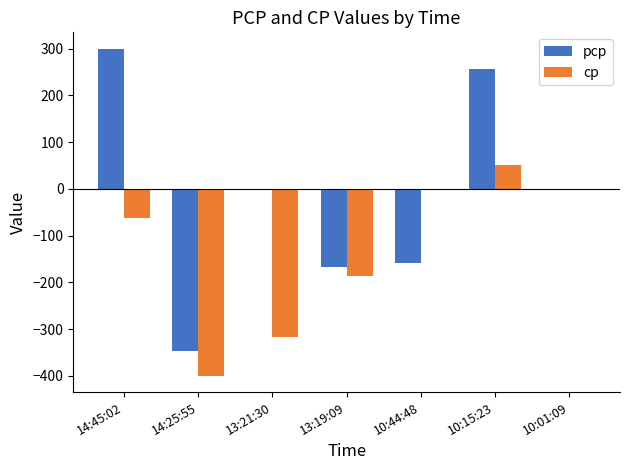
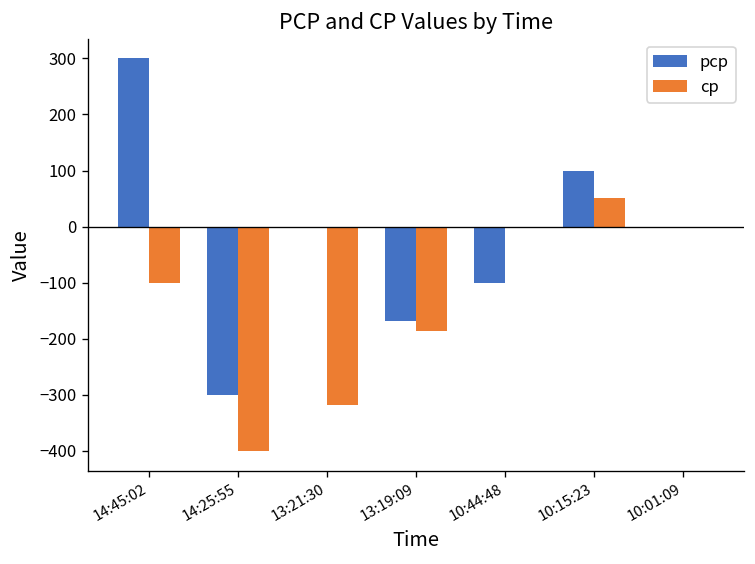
cp, 14:45:02: -60 -> -100
pcp, 14:25:55: -350 -> -300
pcp, 10:44:48: -160 -> -100
pcp, 10:15:23: 260 -> 100
